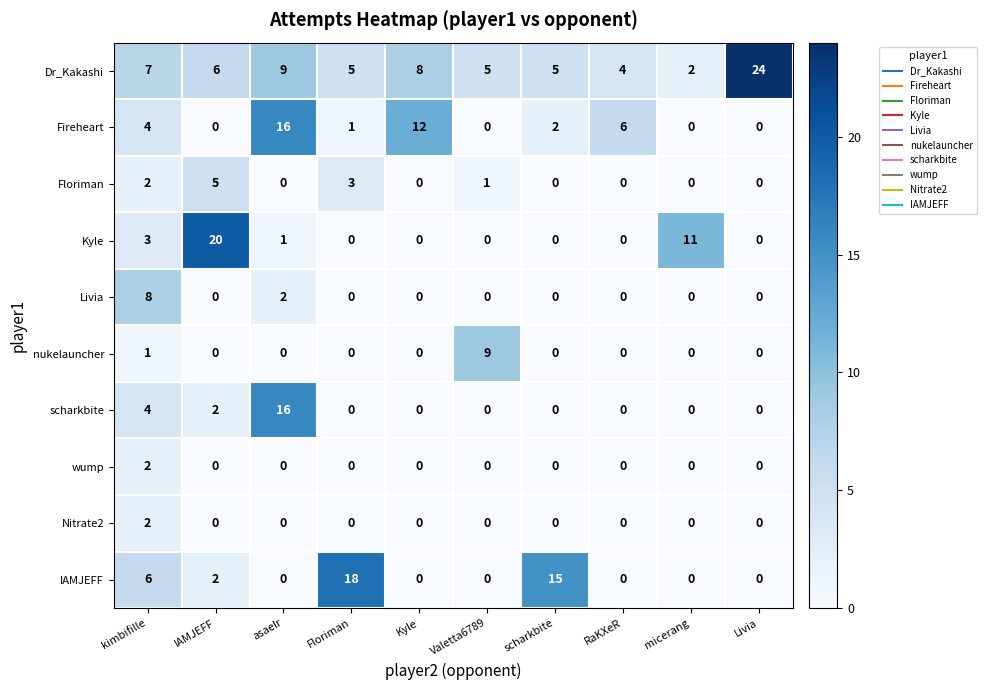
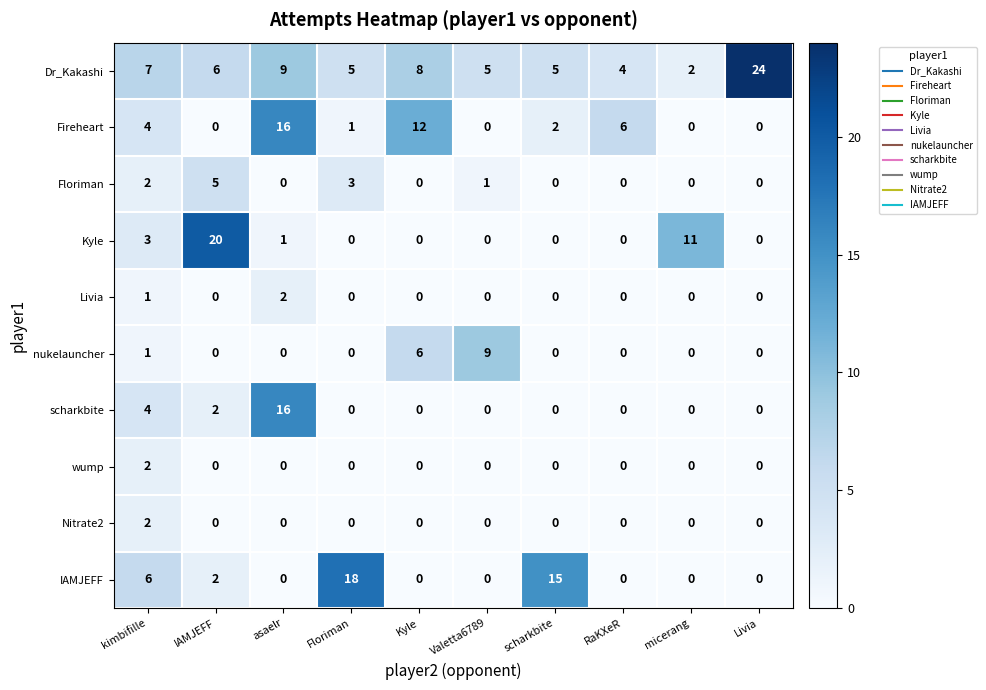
Livia, kimbifille: 8 -> 1
nukelauncher, Kyle: 0 -> 6
